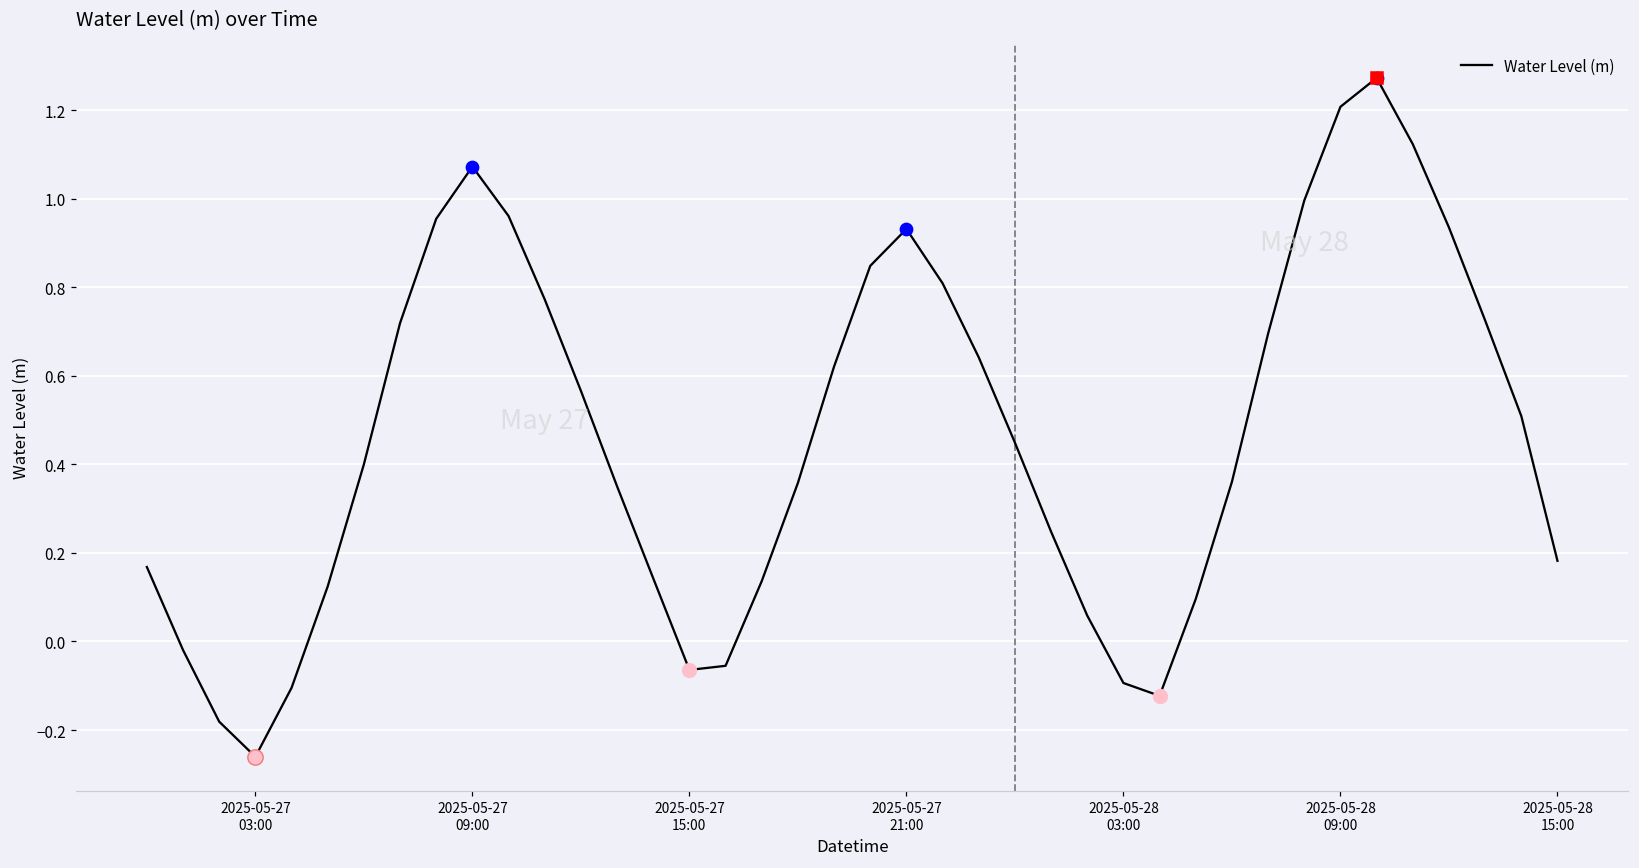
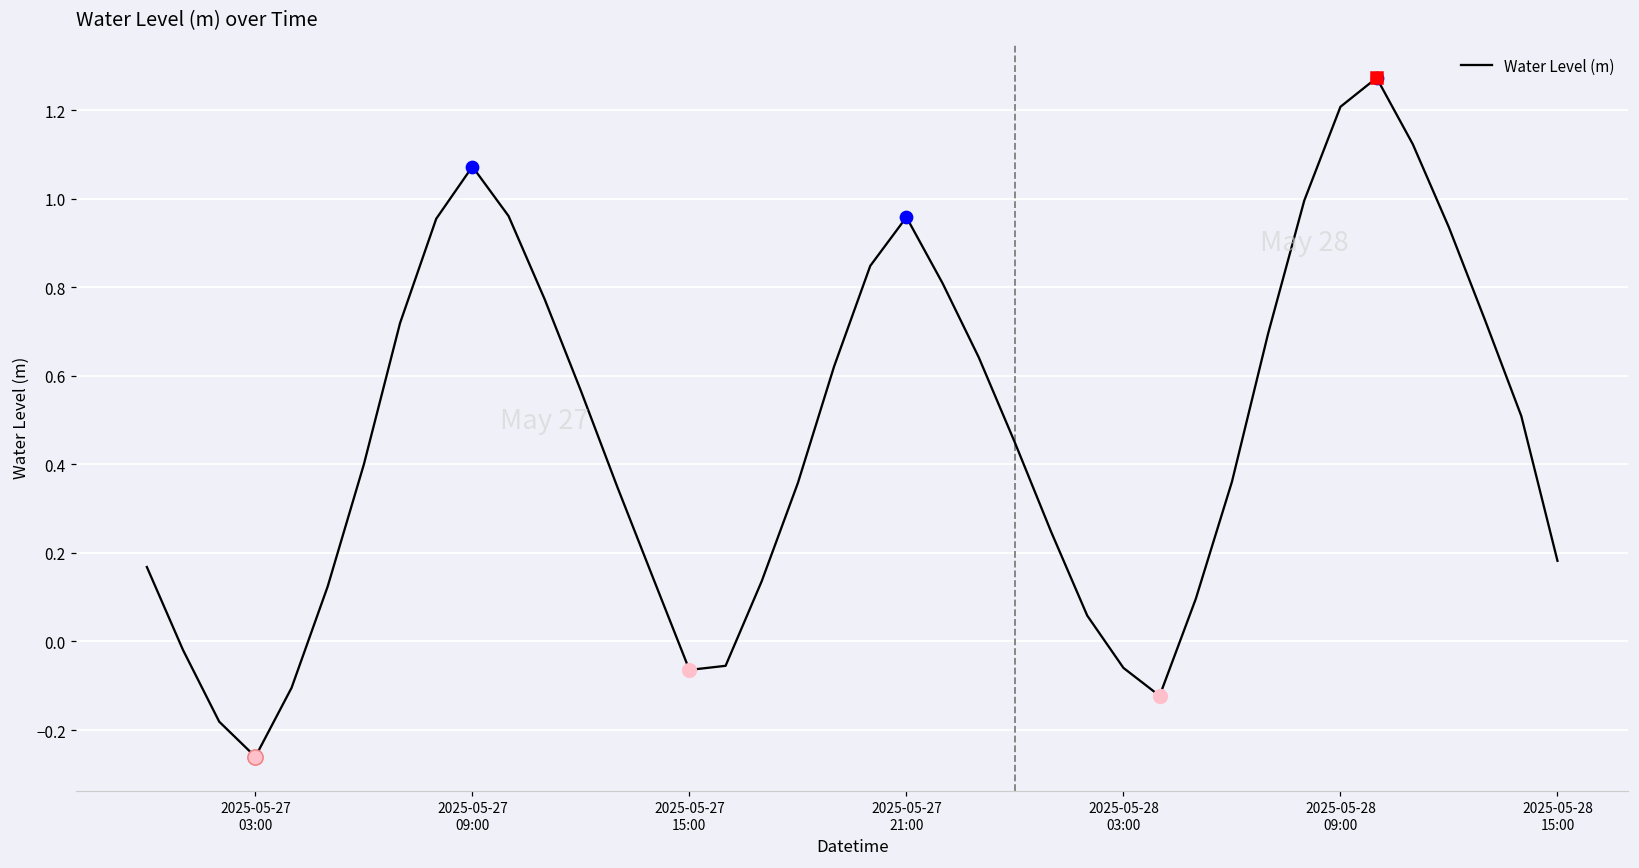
Water Level (m), 2025-05-27 21:00: 0.93 -> 0.96
Water Level (m), 2025-05-28 03:00: -0.09 -> -0.06
